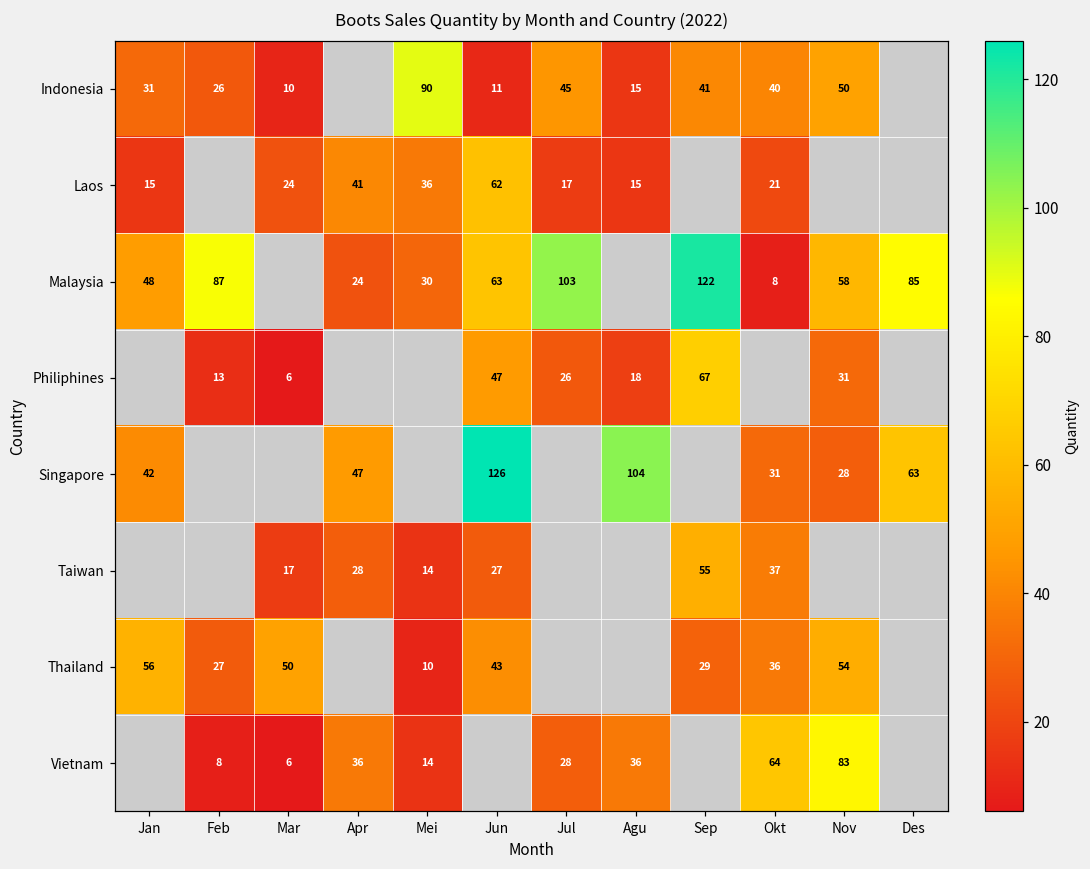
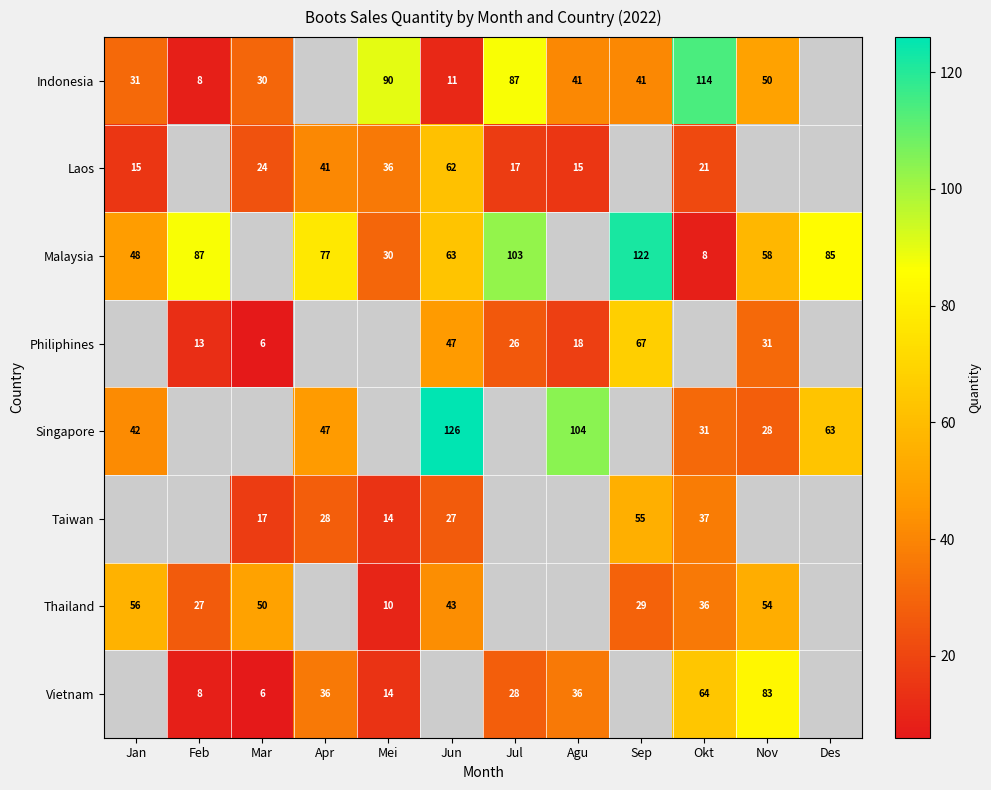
Indonesia, Feb: 26 -> 8
Indonesia, Mar: 10 -> 30
Indonesia, Jul: 45 -> 87
Indonesia, Agu: 15 -> 41
Indonesia, Okt: 40 -> 114
Malaysia, Apr: 24 -> 77
